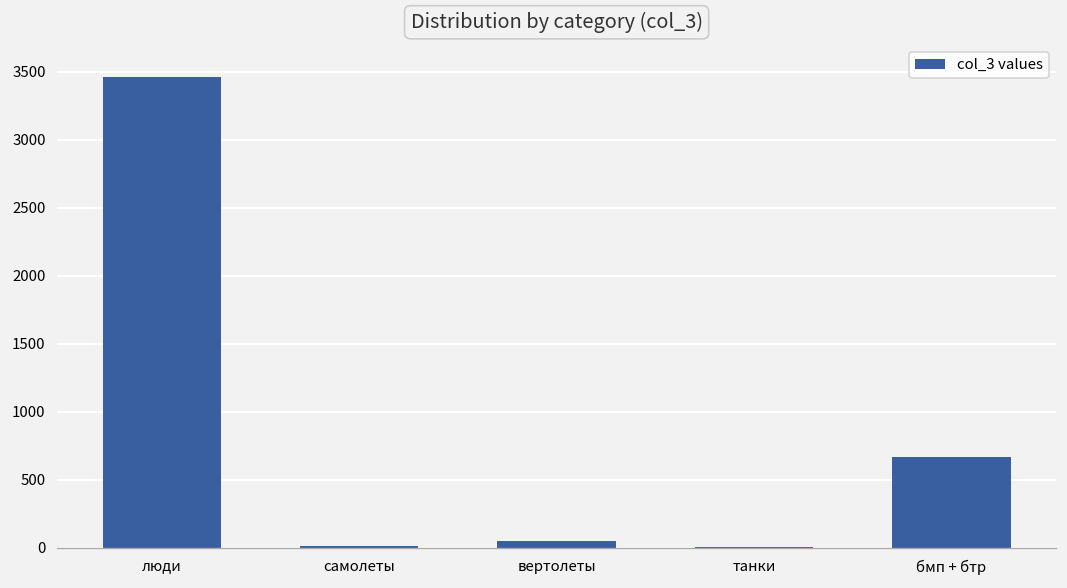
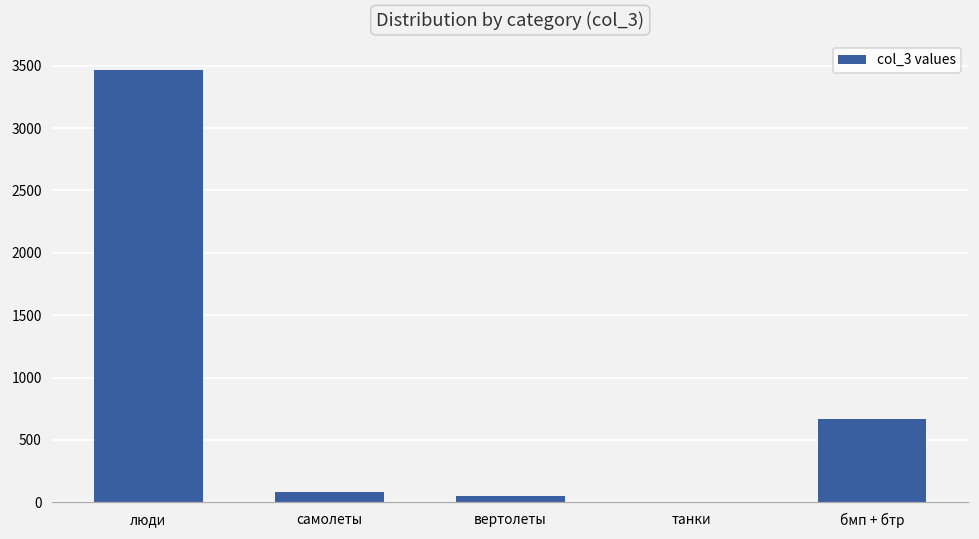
самолеты: 10 -> 80
